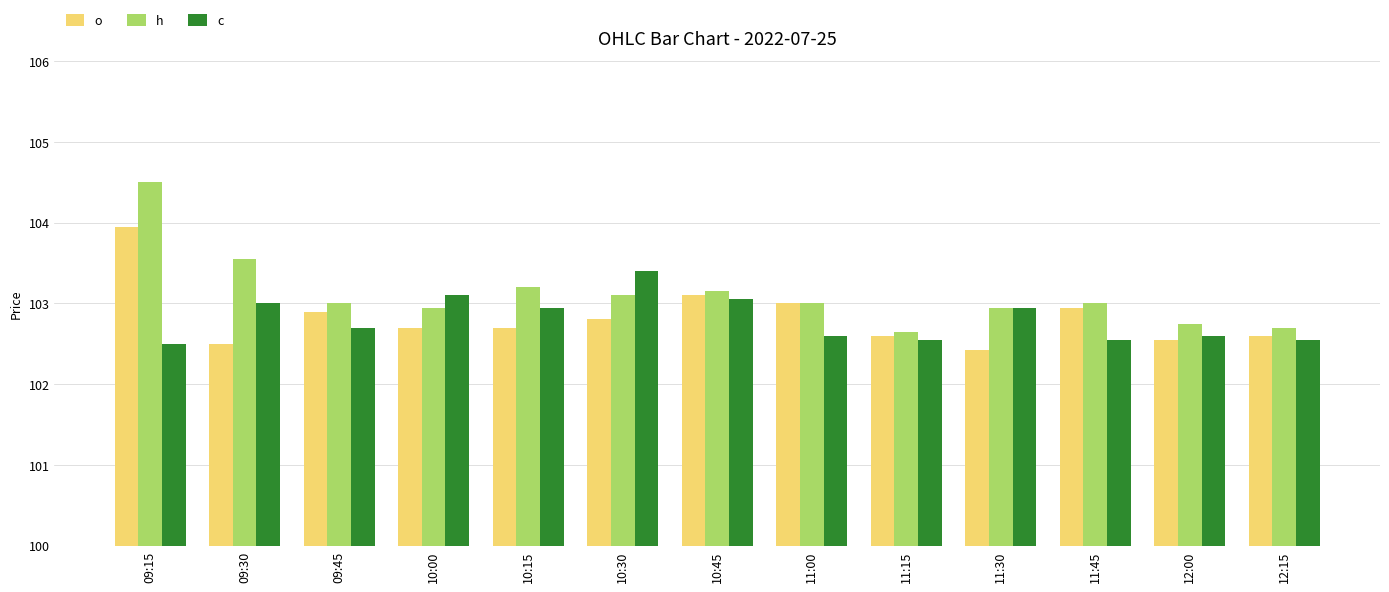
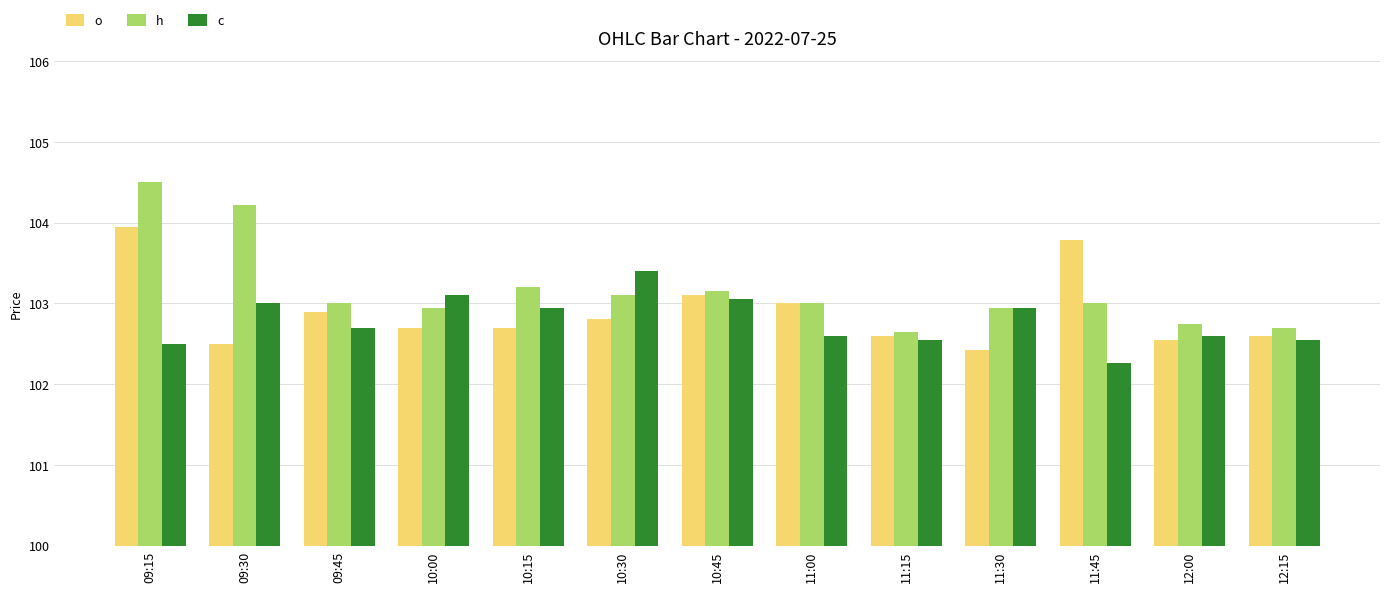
h, 09:30: 103.6 -> 104.2
o, 11:45: 103.0 -> 103.8
c, 11:45: 102.6 -> 102.3
